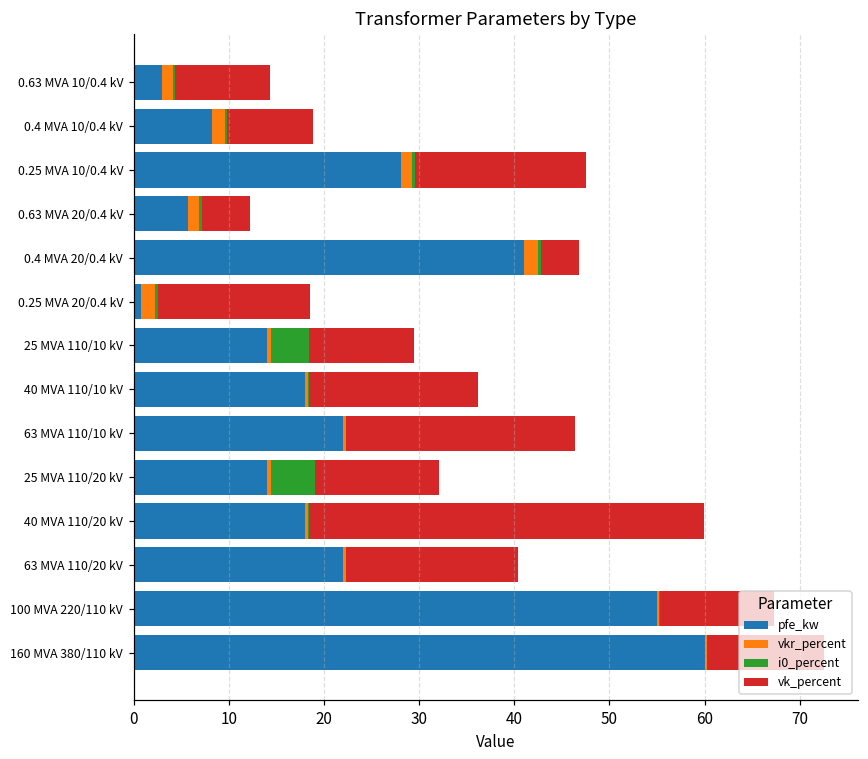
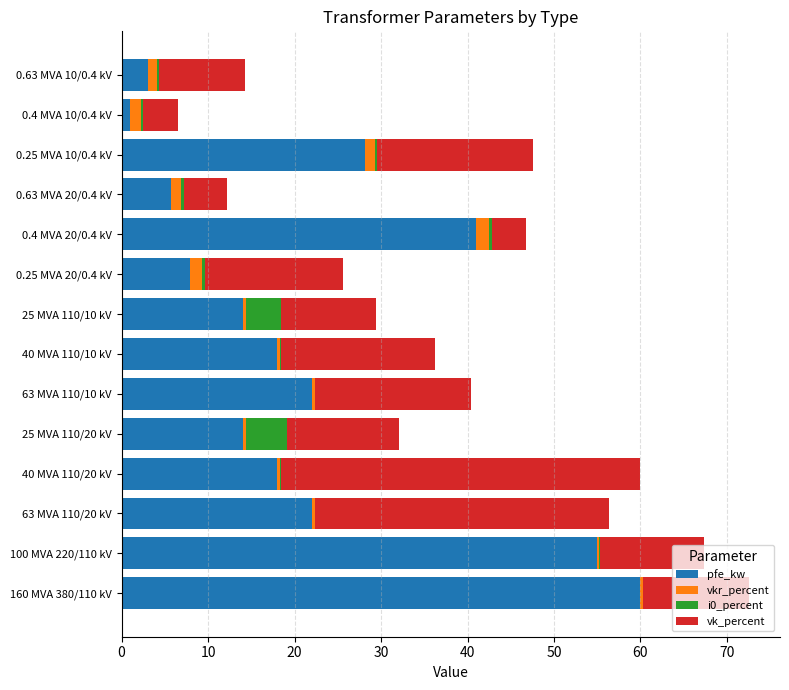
pfe_kw, 0.4 MVA 10/0.4 kV: 8 -> 1
vk_percent, 0.4 MVA 10/0.4 kV: 9 -> 4
pfe_kw, 0.25 MVA 20/0.4 kV: 1 -> 8
vk_percent, 63 MVA 110/10 kV: 24 -> 18
vk_percent, 63 MVA 110/20 kV: 18 -> 34
